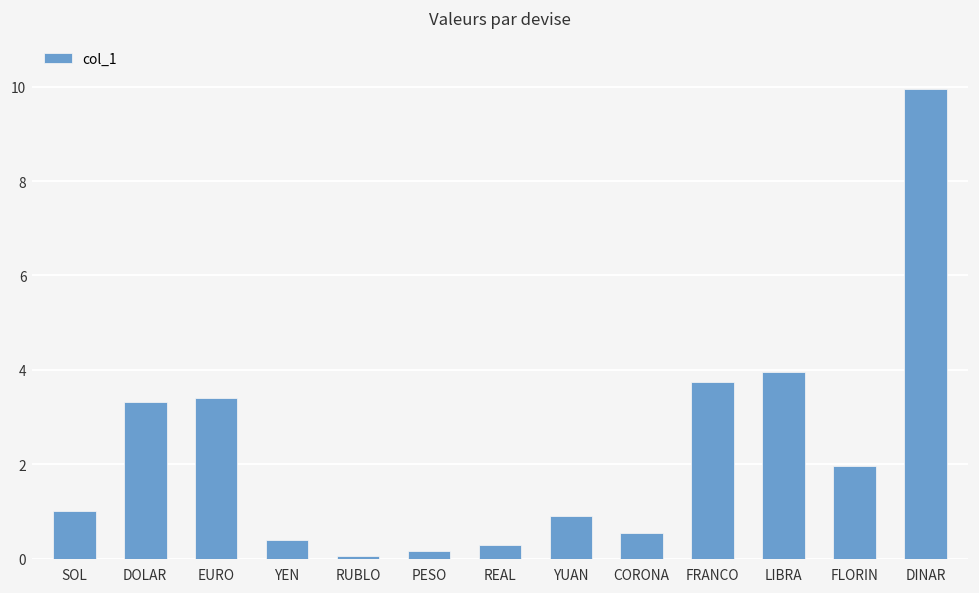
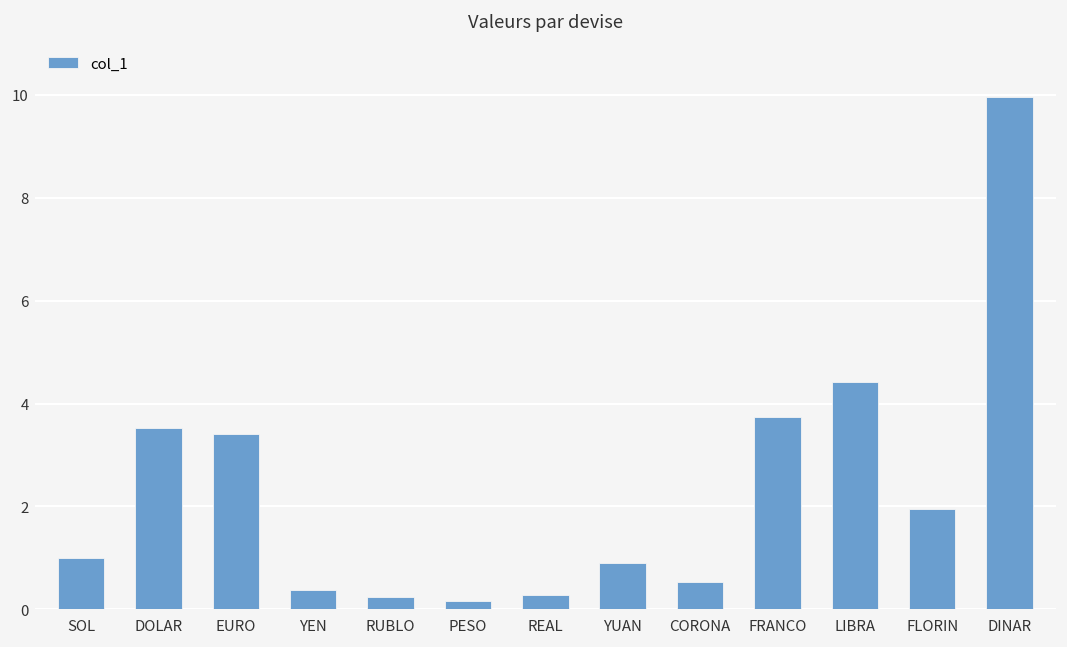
DOLAR: 3.3 -> 3.5
RUBLO: 0.0 -> 0.2
LIBRA: 4.0 -> 4.4
